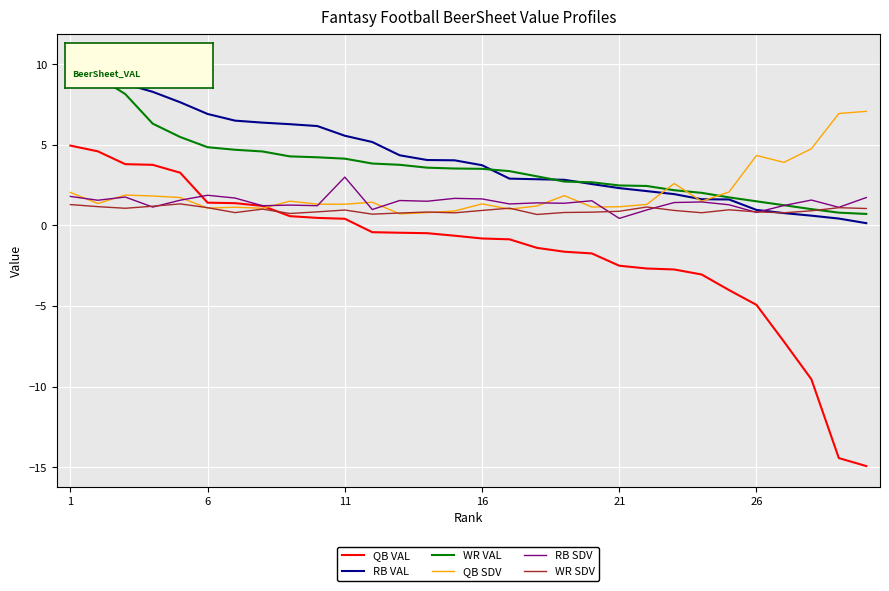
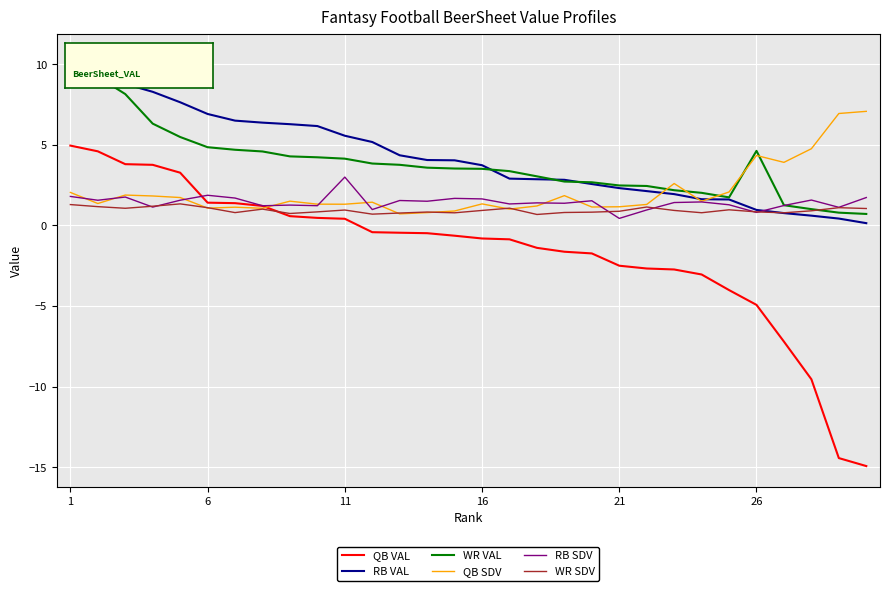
WR VAL, 26: 1.5 -> 4.6
